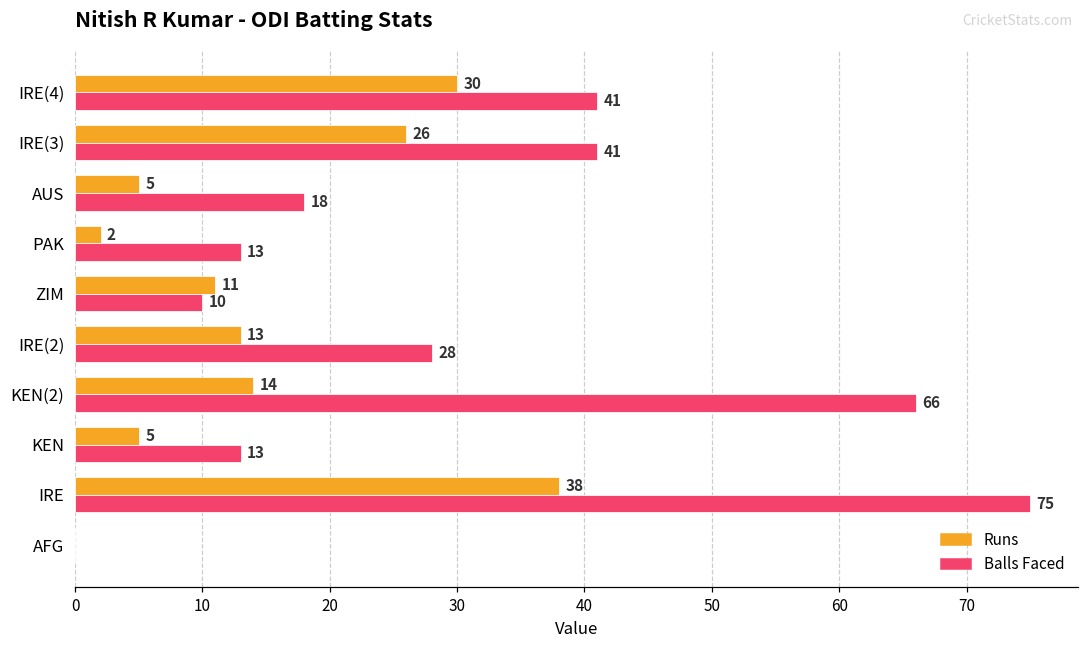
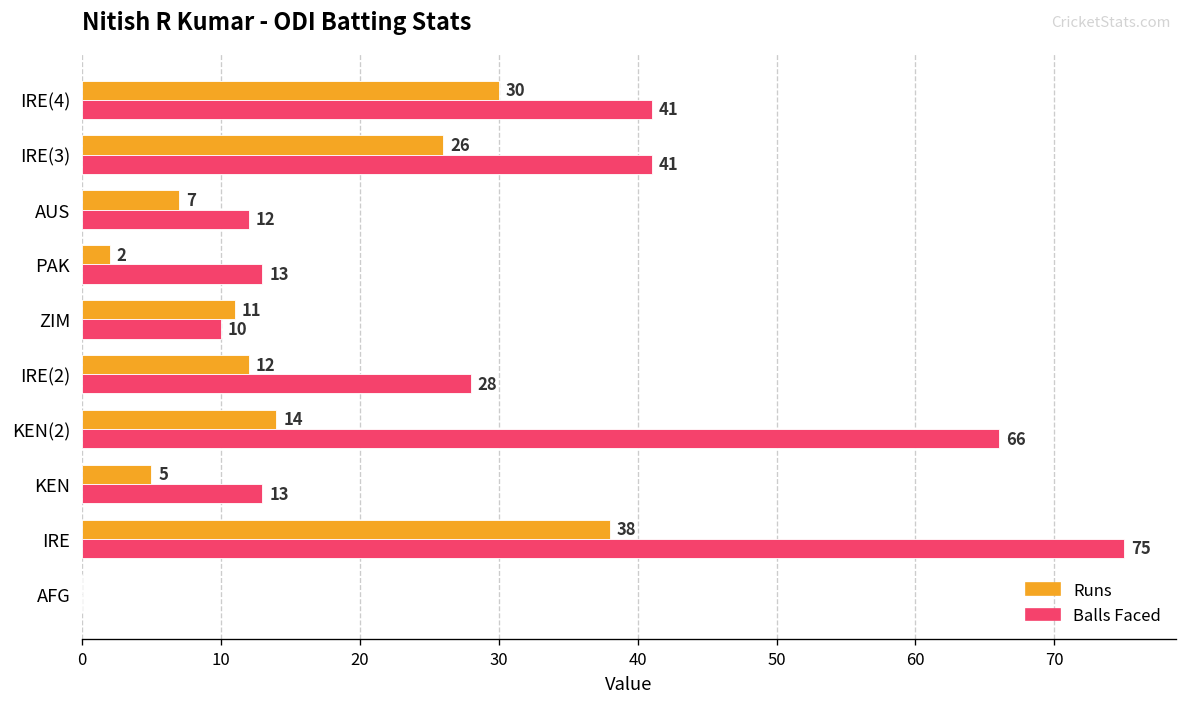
Runs, AUS: 5 -> 7
Balls Faced, AUS: 18 -> 12
Runs, IRE(2): 13 -> 12
